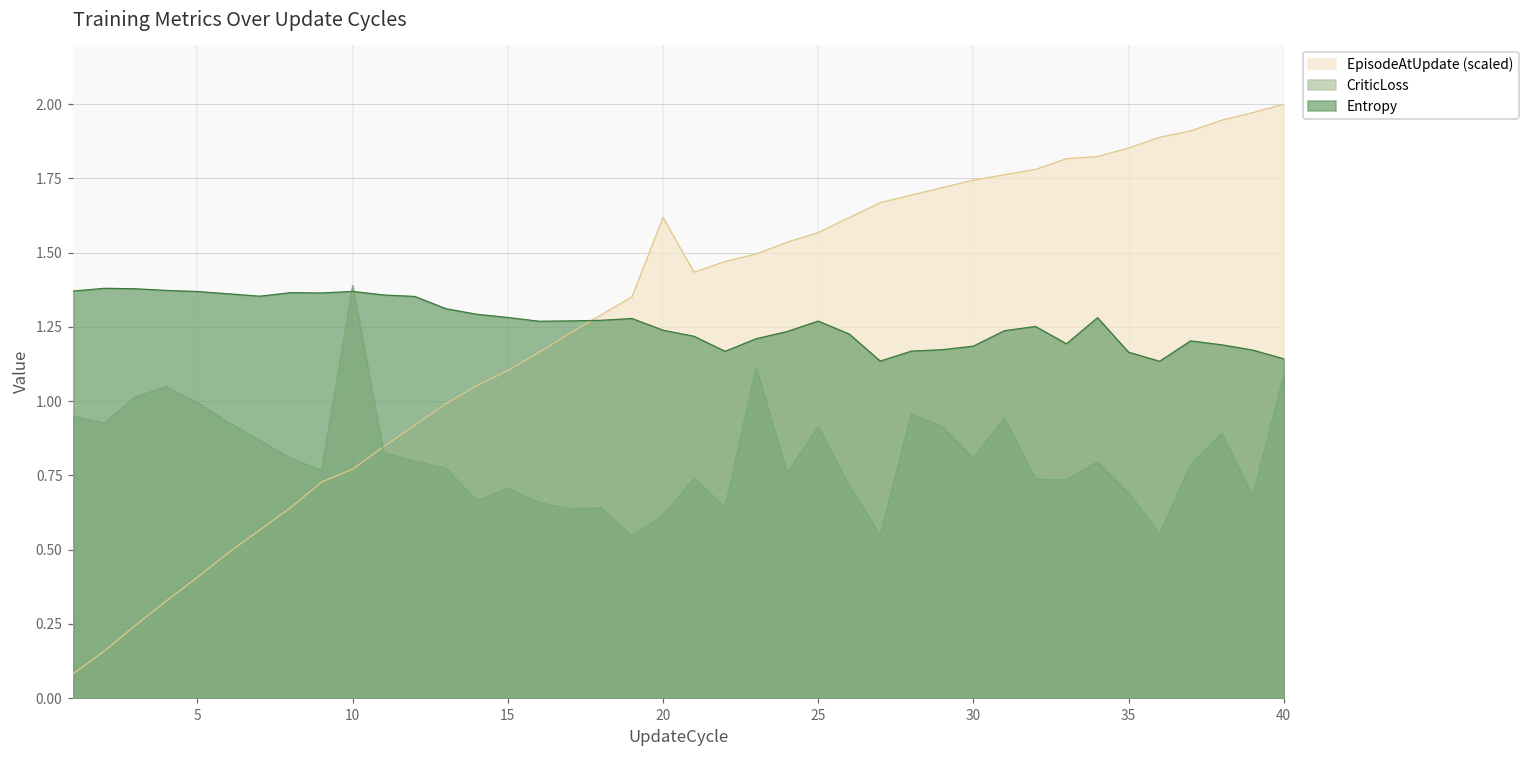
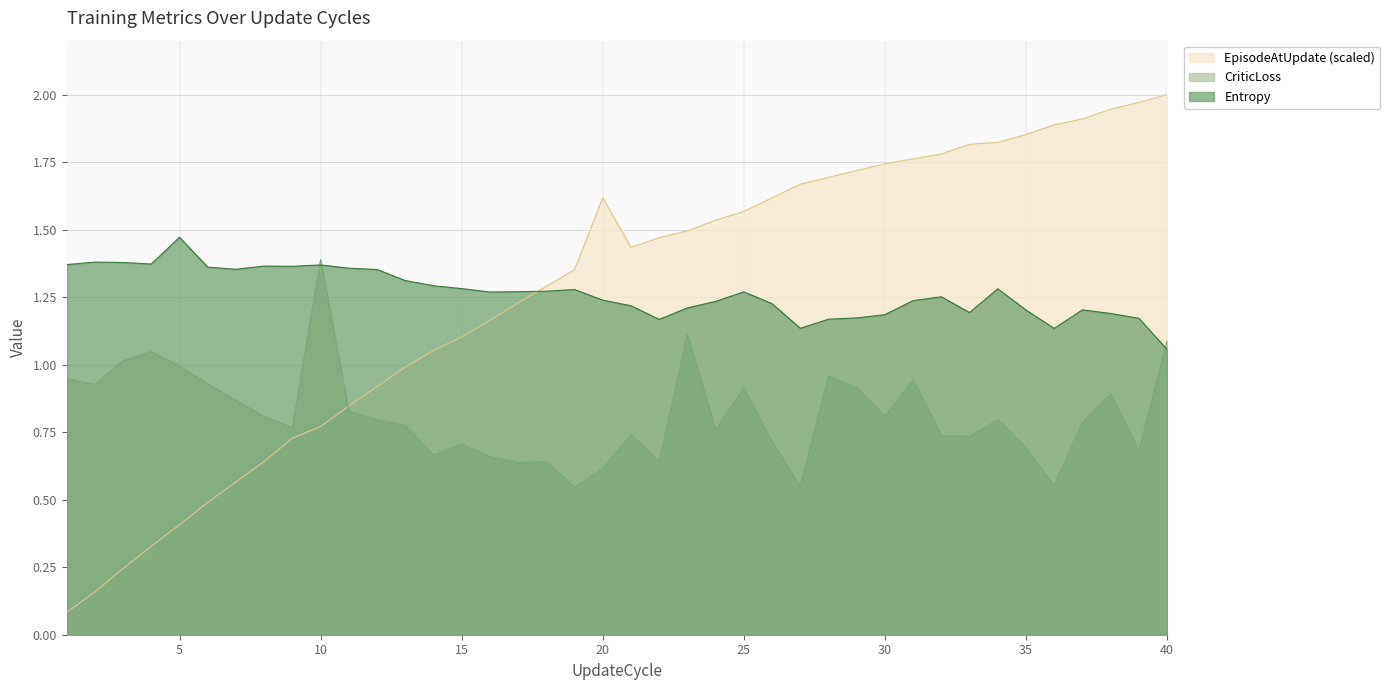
Entropy, 5: 1.37 -> 1.47
Entropy, 35: 1.16 -> 1.20
Entropy, 40: 1.14 -> 1.06
